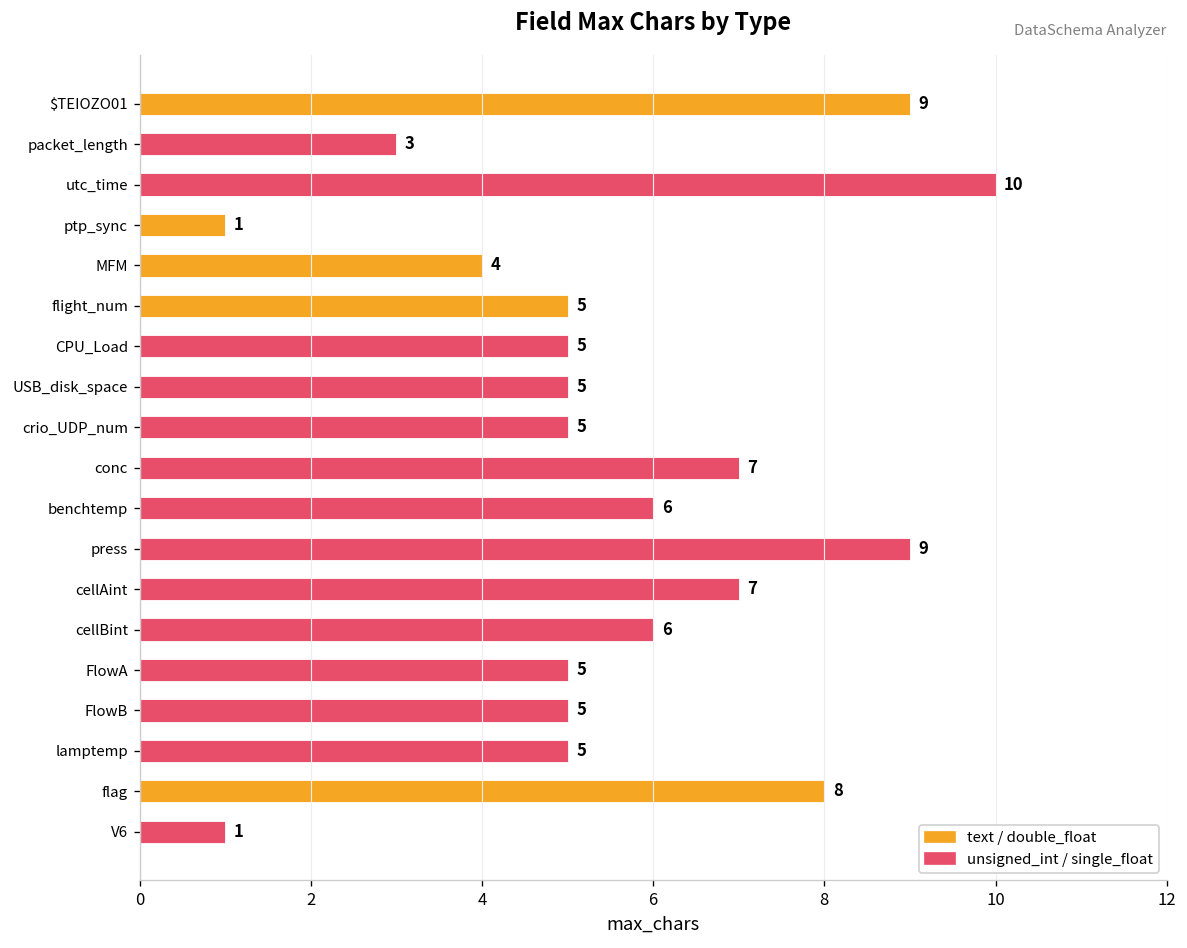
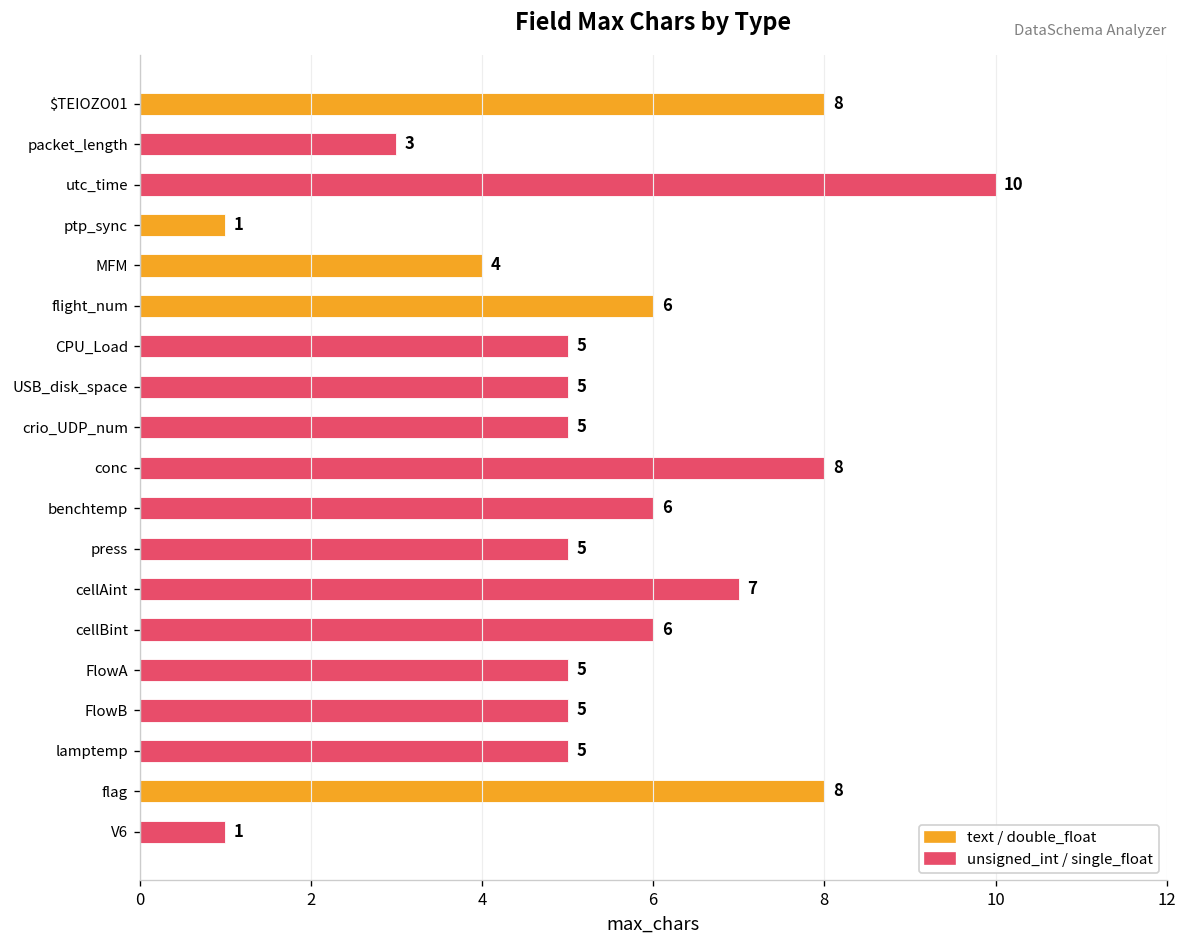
$TEIOZO01: 9 -> 8
flight_num: 5 -> 6
conc: 7 -> 8
press: 9 -> 5
